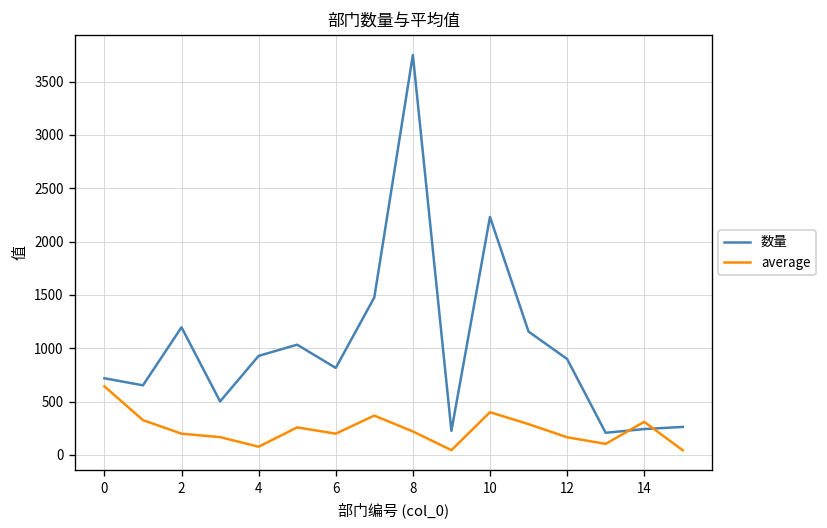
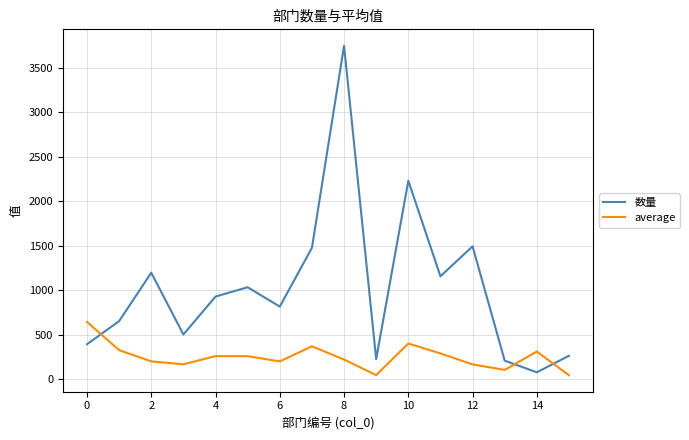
数量, 0: 700 -> 400
average, 4: 100 -> 300
数量, 12: 900 -> 1500
数量, 14: 200 -> 100
